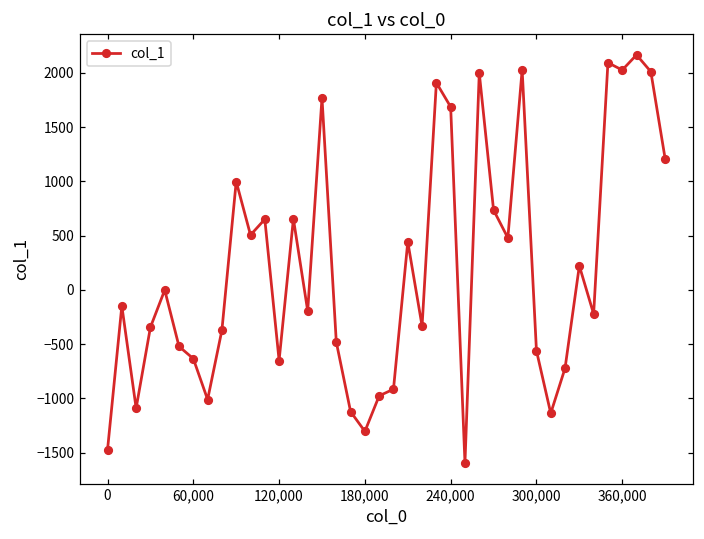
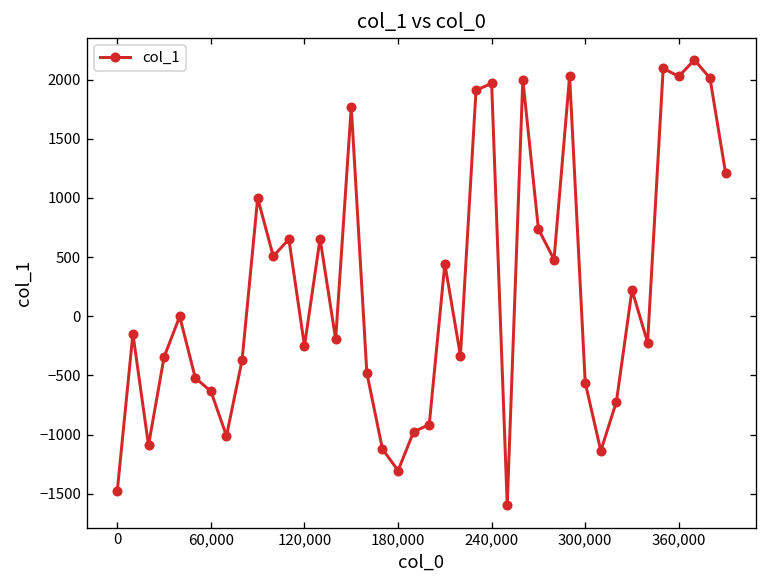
120,000: -700 -> -300
240,000: 1700 -> 2000
